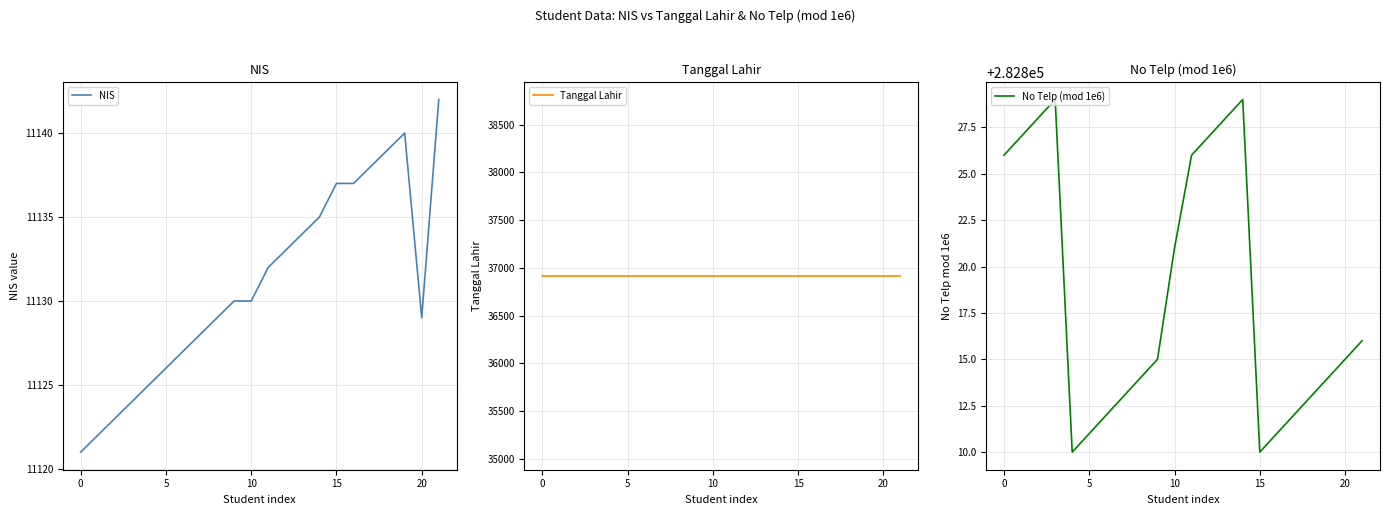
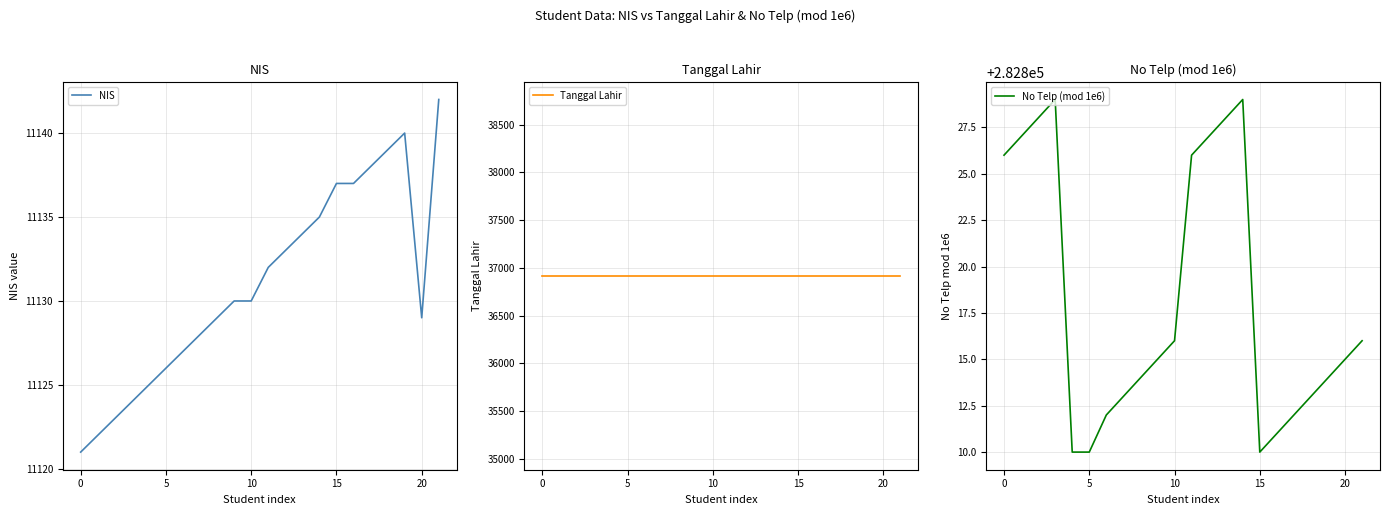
No Telp (mod 1e6), 5: 282811.0 -> 282810.0
No Telp (mod 1e6), 10: 282821.0 -> 282816.0
